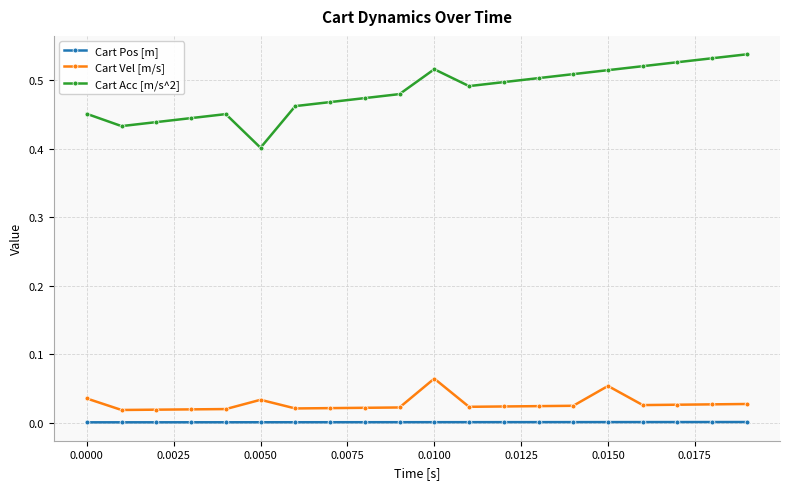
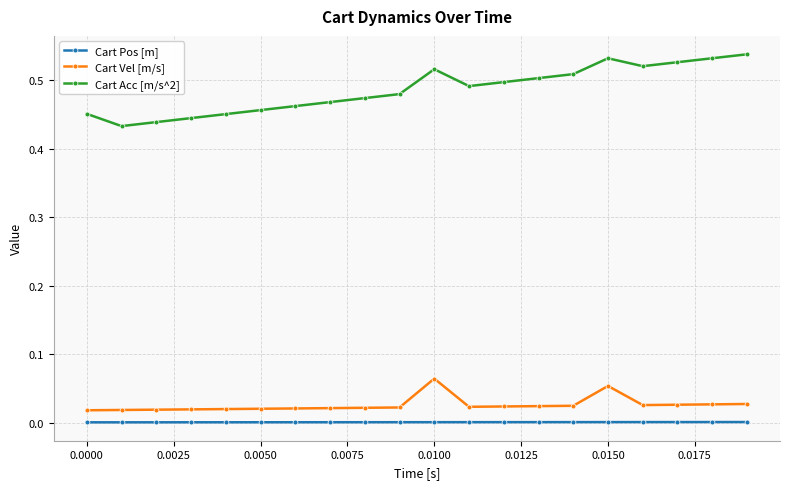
Cart Vel [m/s], 0.0000: 0.04 -> 0.02
Cart Vel [m/s], 0.0050: 0.03 -> 0.02
Cart Acc [m/s^2], 0.0050: 0.40 -> 0.46
Cart Acc [m/s^2], 0.0150: 0.51 -> 0.53
